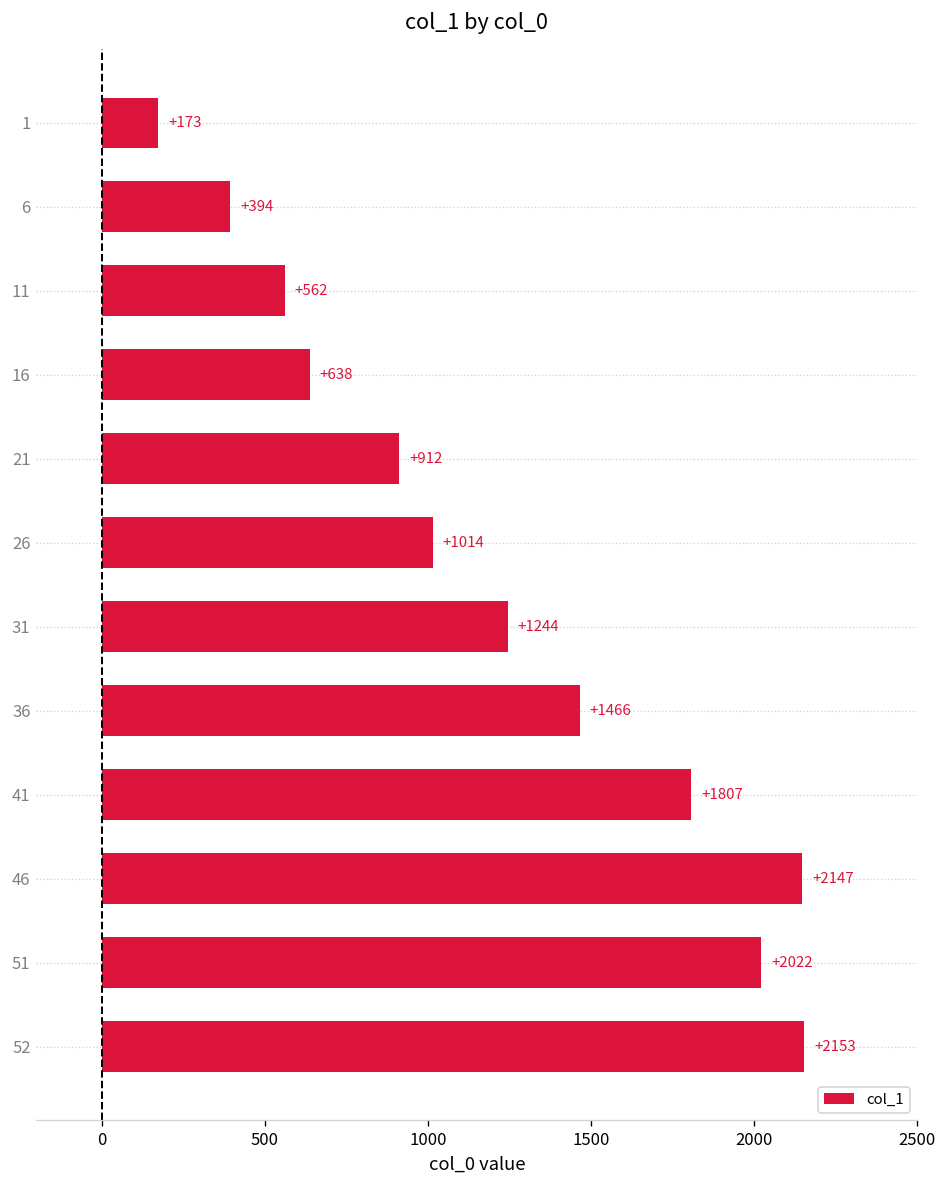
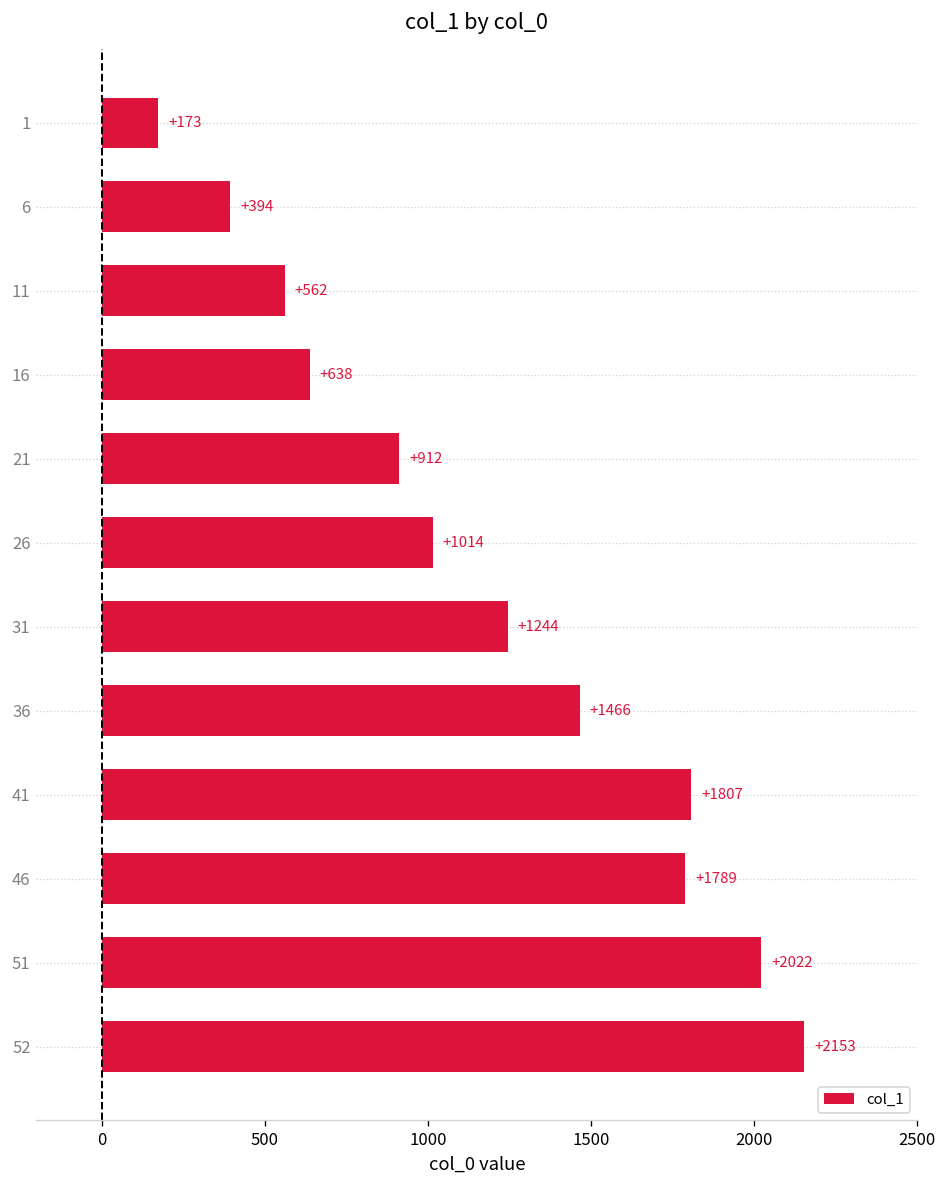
46: +2147 -> +1789
